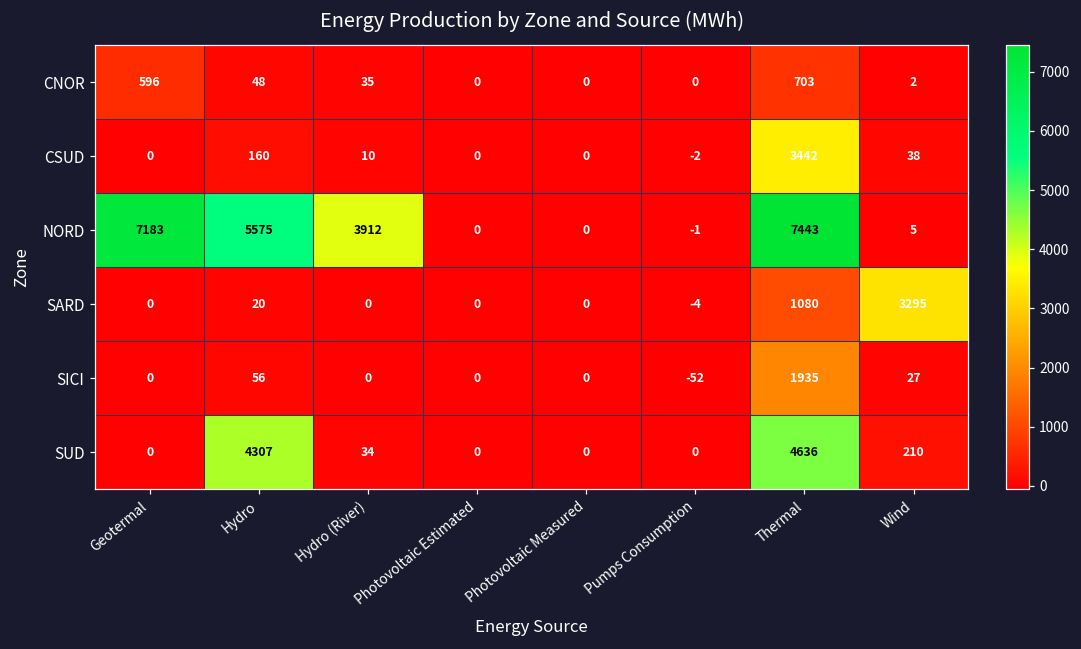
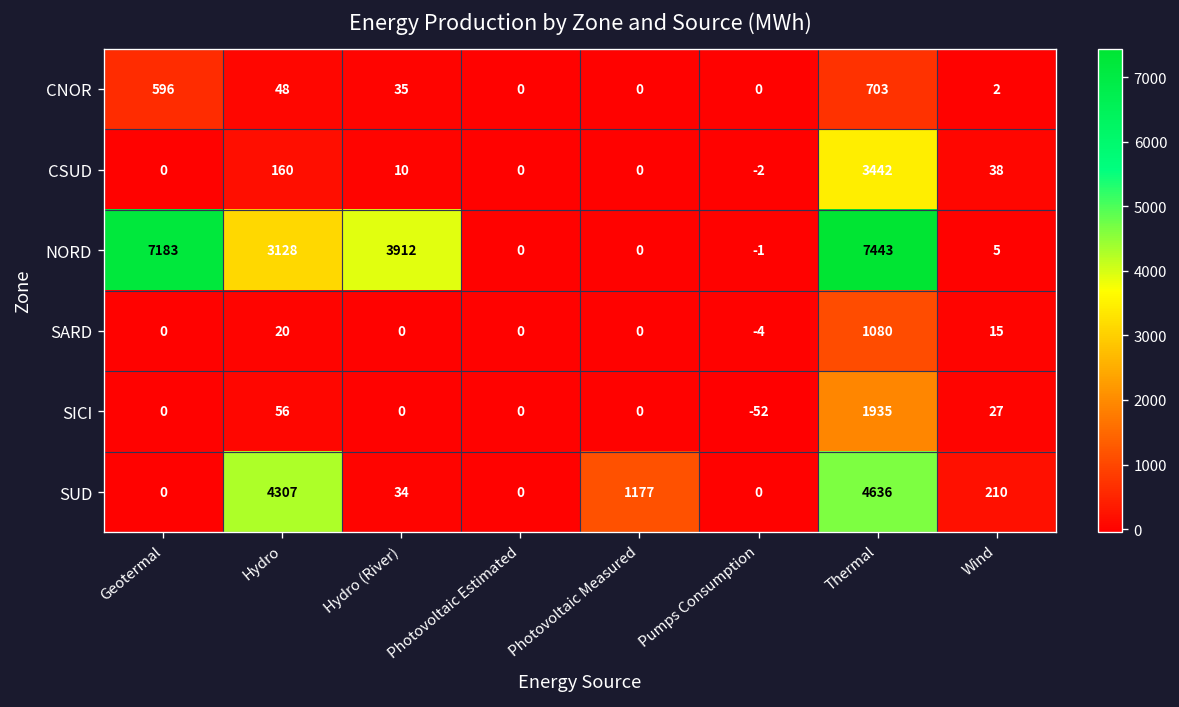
NORD, Hydro: 5575 -> 3128
SARD, Wind: 3295 -> 15
SUD, Photovoltaic Measured: 0 -> 1177
